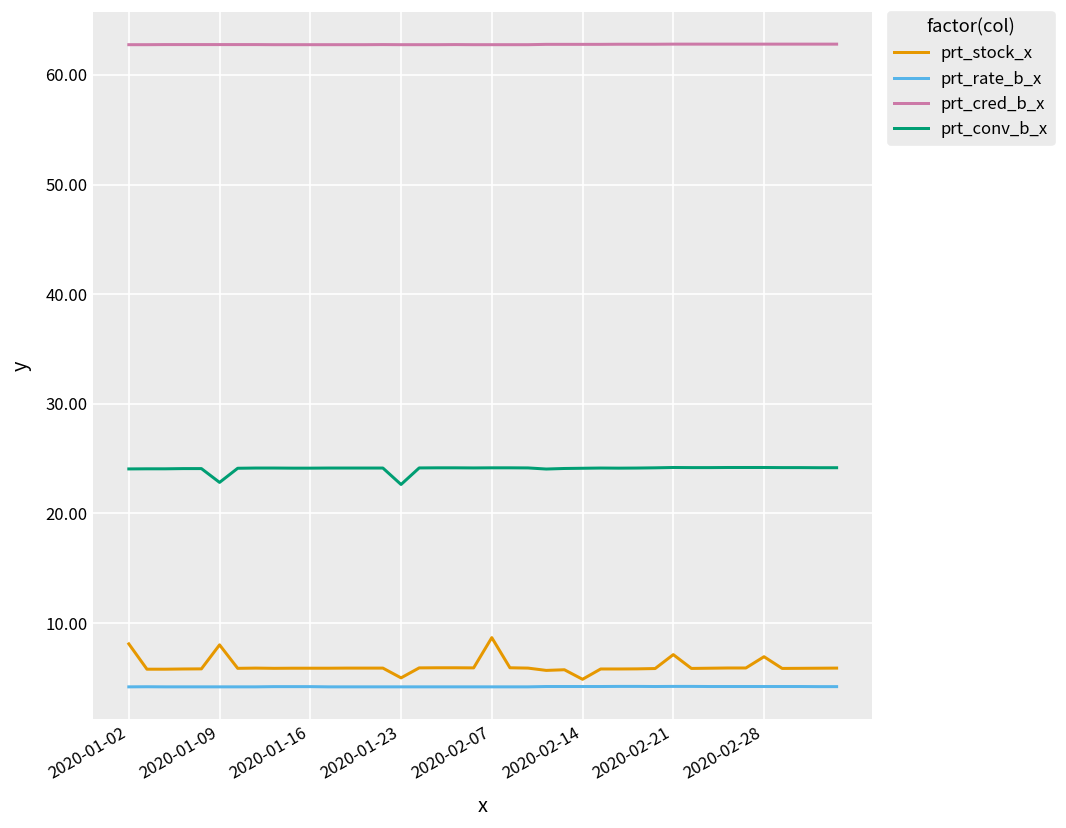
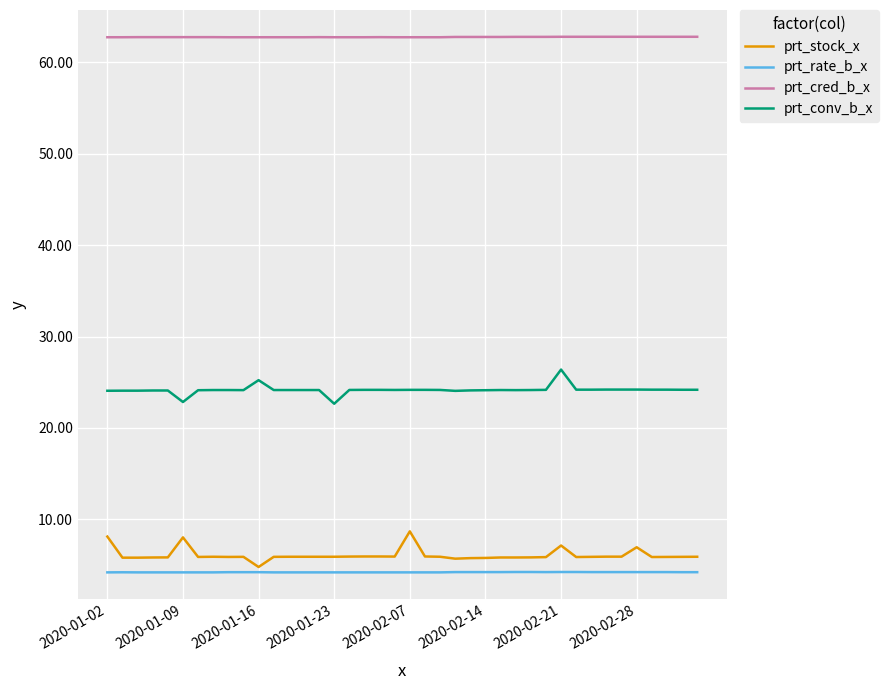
prt_stock_x, 2020-01-16: 6 -> 5
prt_conv_b_x, 2020-01-16: 24 -> 25
prt_stock_x, 2020-01-23: 5 -> 6
prt_stock_x, 2020-02-14: 5 -> 6
prt_conv_b_x, 2020-02-21: 24 -> 26
